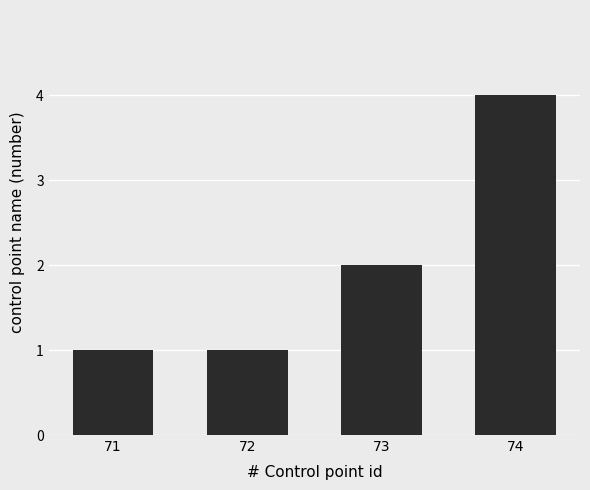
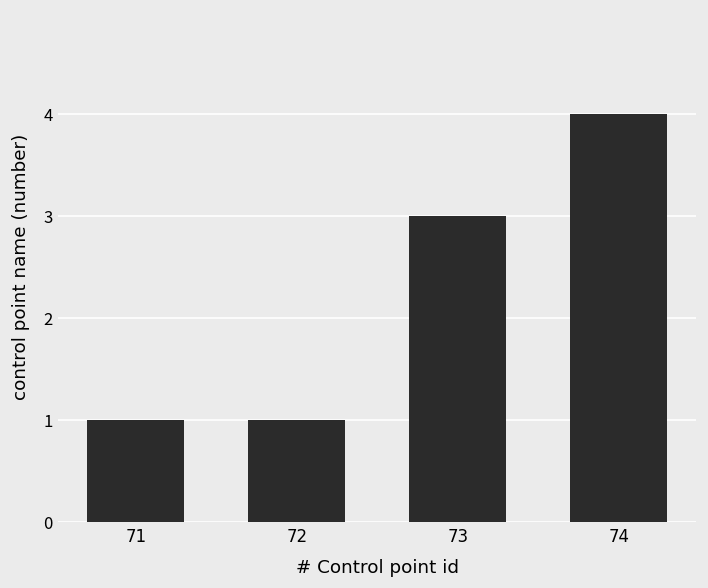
73: 2 -> 3
